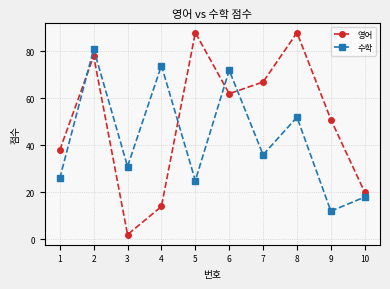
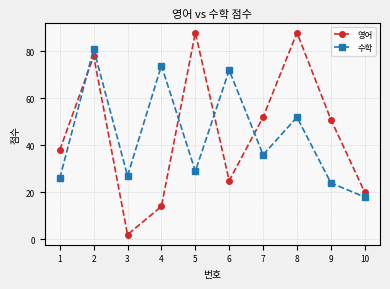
수학, 3: 31 -> 27
수학, 5: 25 -> 29
영어, 6: 62 -> 25
영어, 7: 67 -> 52
수학, 9: 12 -> 24
